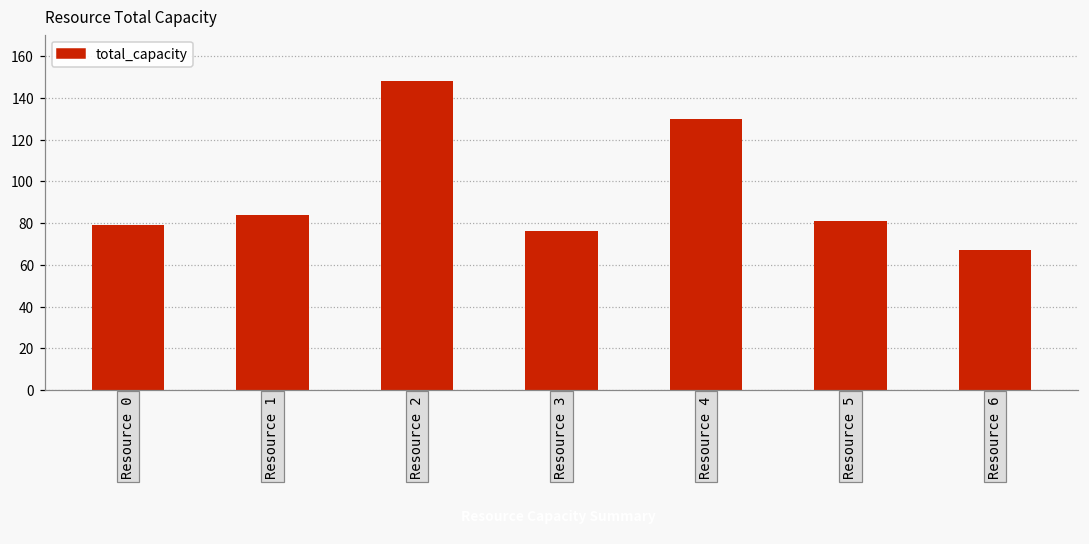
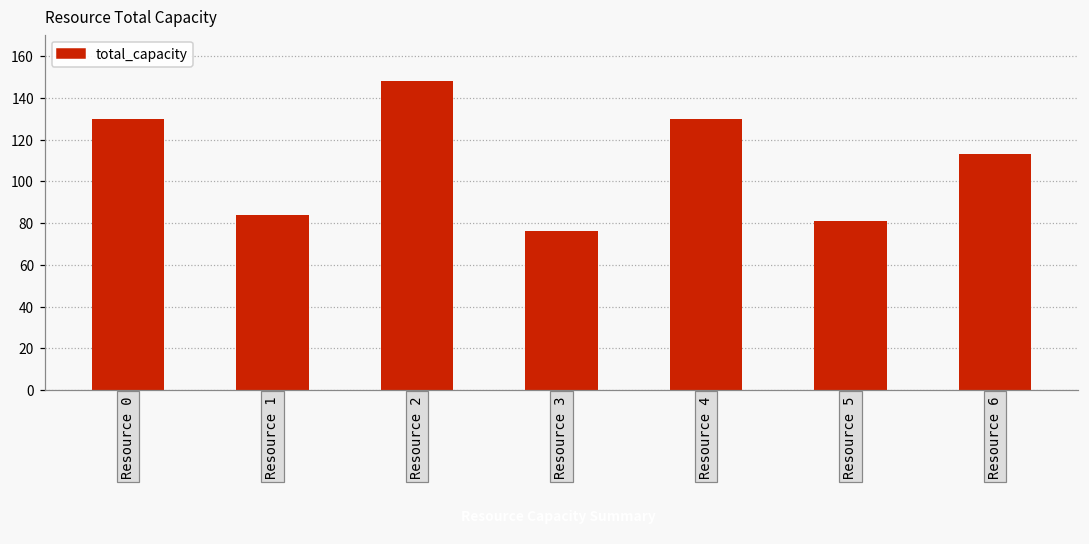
Resource 0: 79 -> 130
Resource 6: 67 -> 113
